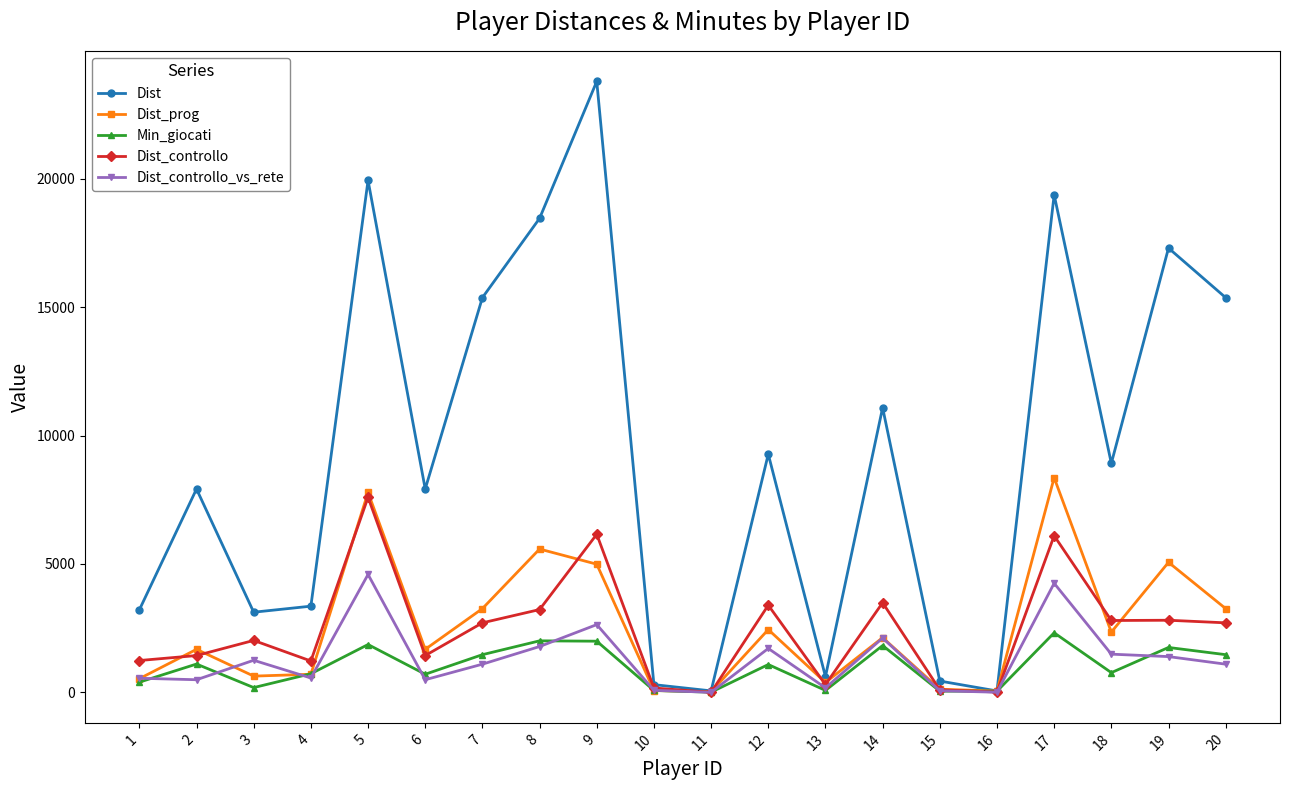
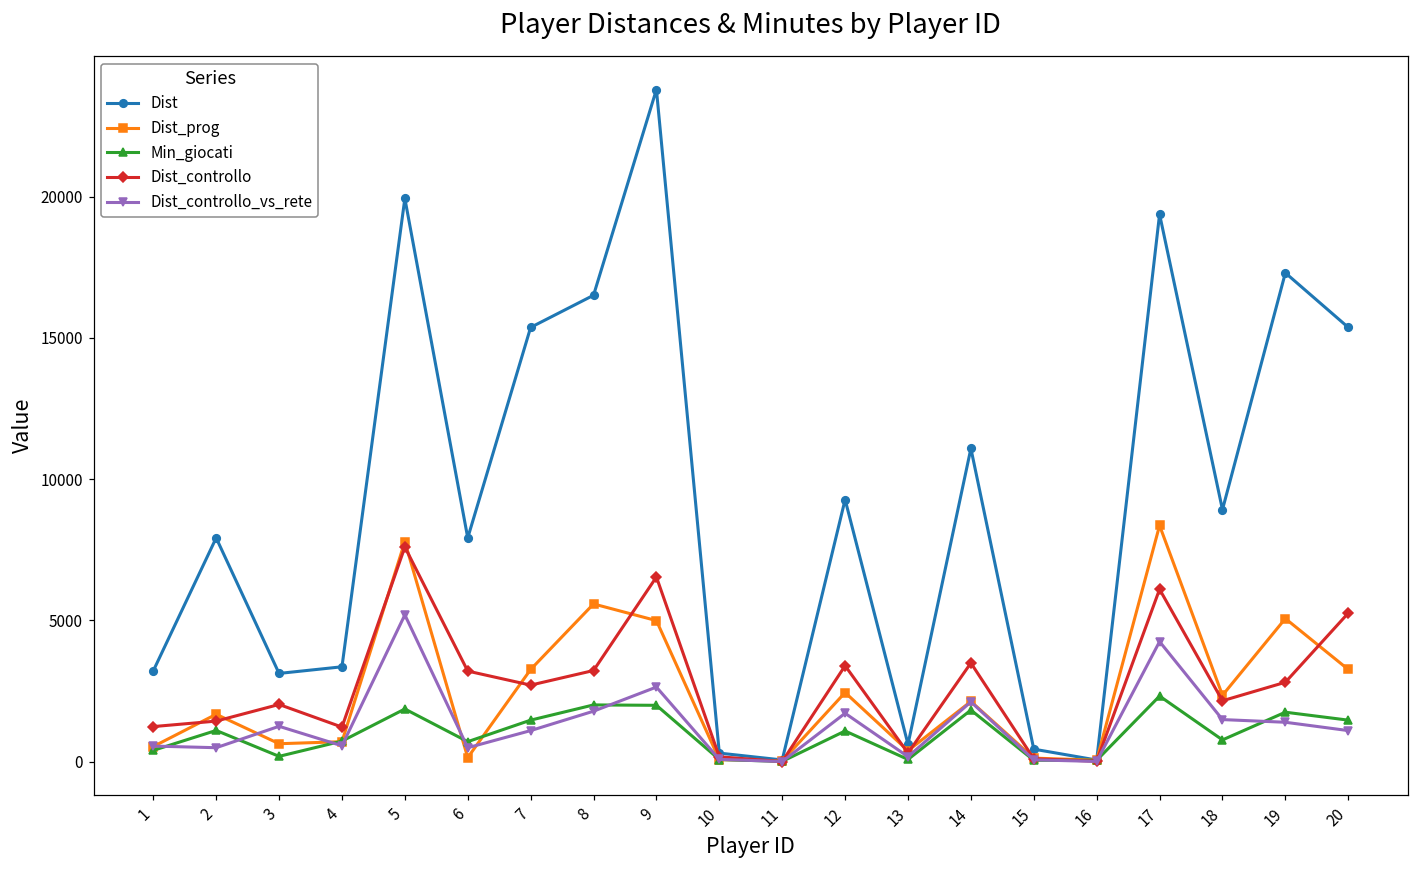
Dist_controllo_vs_rete, 5: 4600 -> 5200
Dist_prog, 6: 1700 -> 100
Dist_controllo, 6: 1400 -> 3200
Dist, 8: 18500 -> 16500
Dist_controllo, 9: 6200 -> 6500
Dist_controllo, 18: 2800 -> 2200
Dist_controllo, 20: 2700 -> 5300
